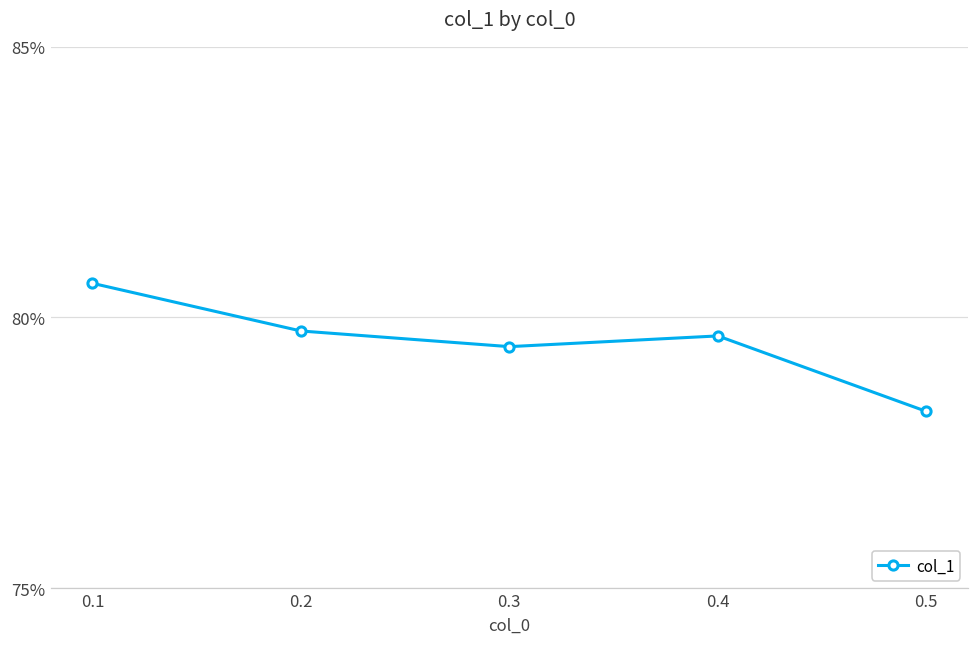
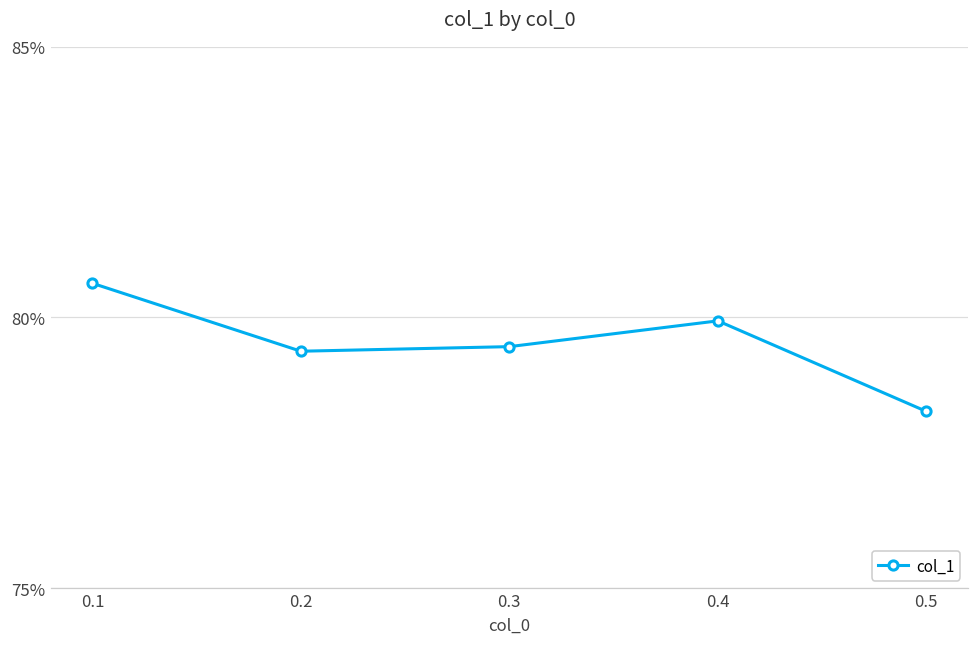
0.2: 79.8% -> 79.4%
0.4: 79.7% -> 79.9%
